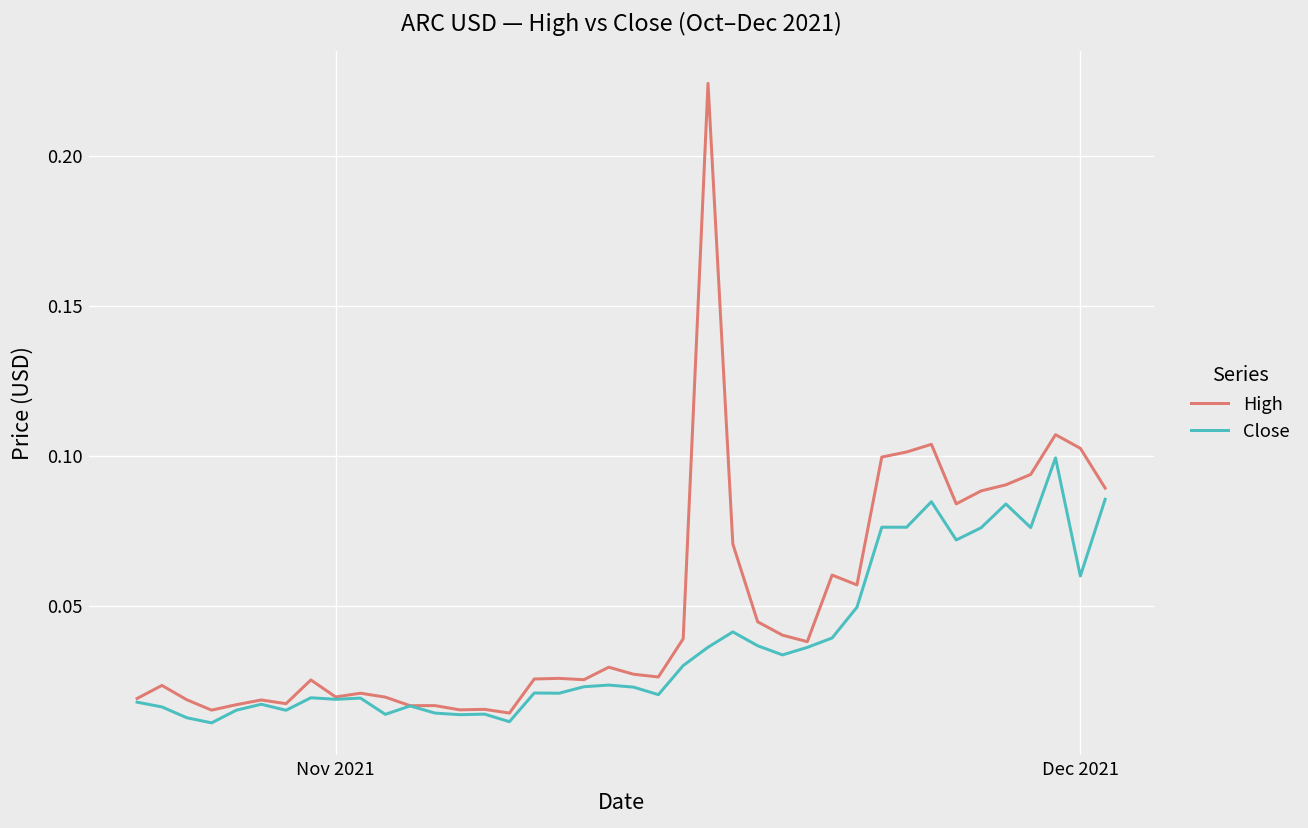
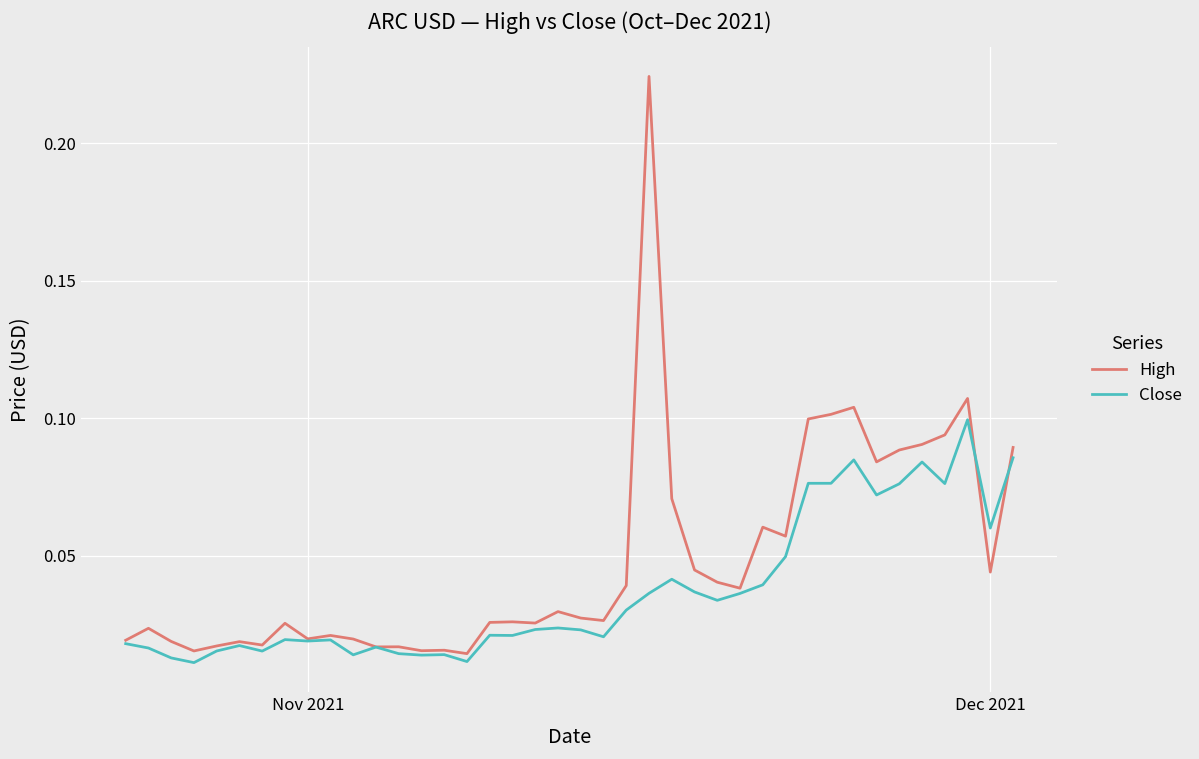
High, Dec 2021: 0.103 -> 0.044
